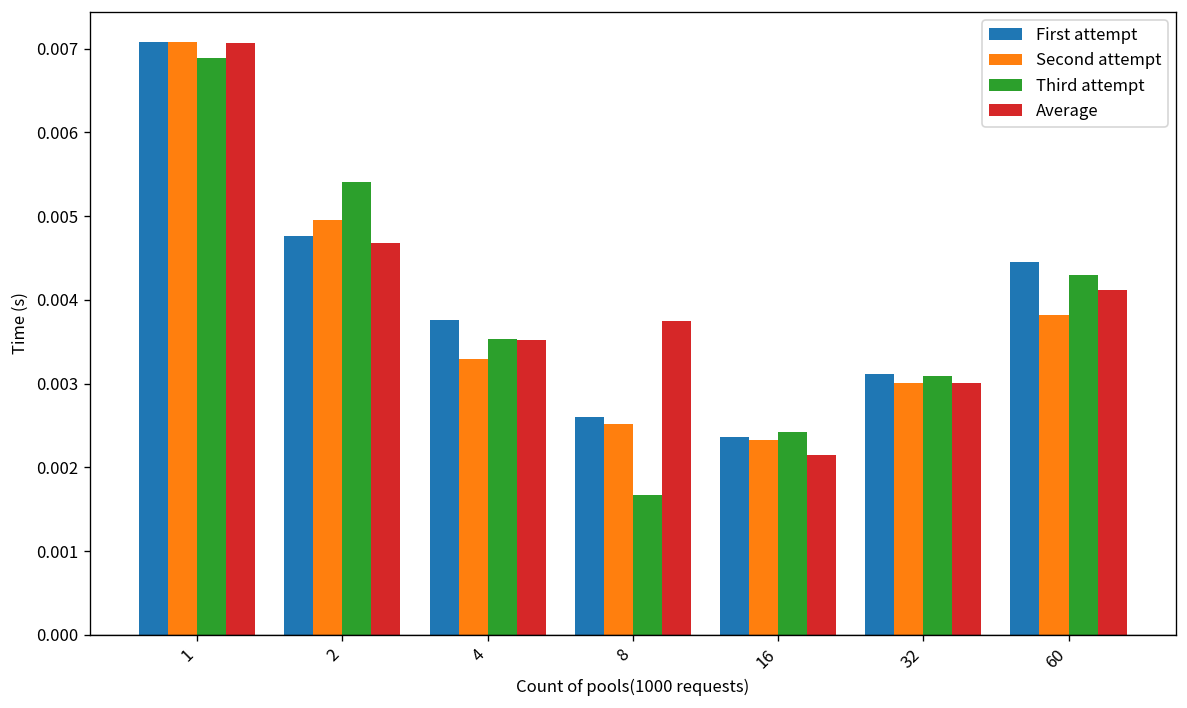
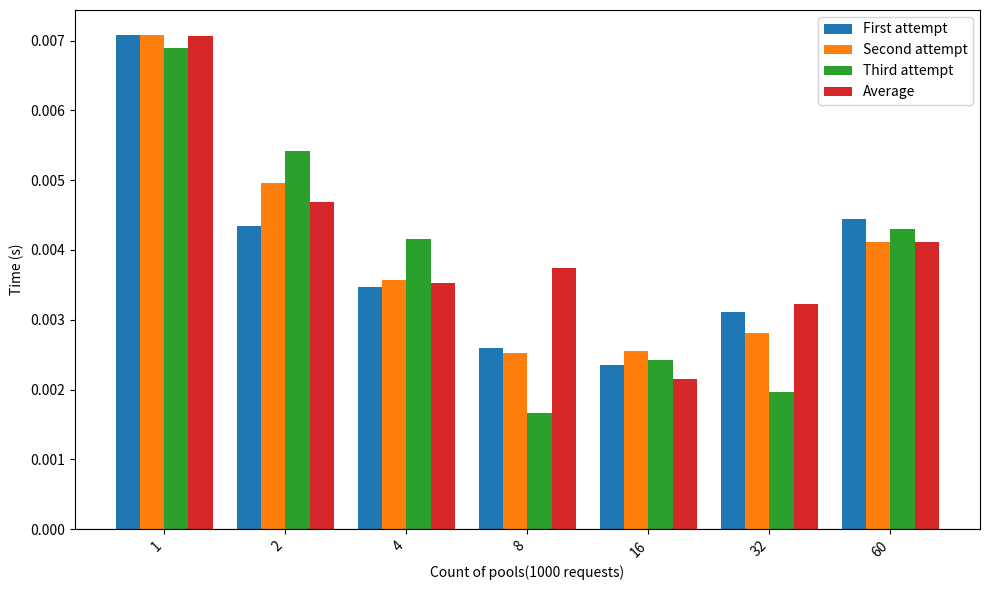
First attempt, 2: 0.0048 -> 0.0043
First attempt, 4: 0.0038 -> 0.0035
Second attempt, 4: 0.0033 -> 0.0036
Third attempt, 4: 0.0035 -> 0.0042
Second attempt, 16: 0.0023 -> 0.0026
Second attempt, 32: 0.0030 -> 0.0028
Third attempt, 32: 0.0031 -> 0.0020
Average, 32: 0.0030 -> 0.0032
Second attempt, 60: 0.0038 -> 0.0041
